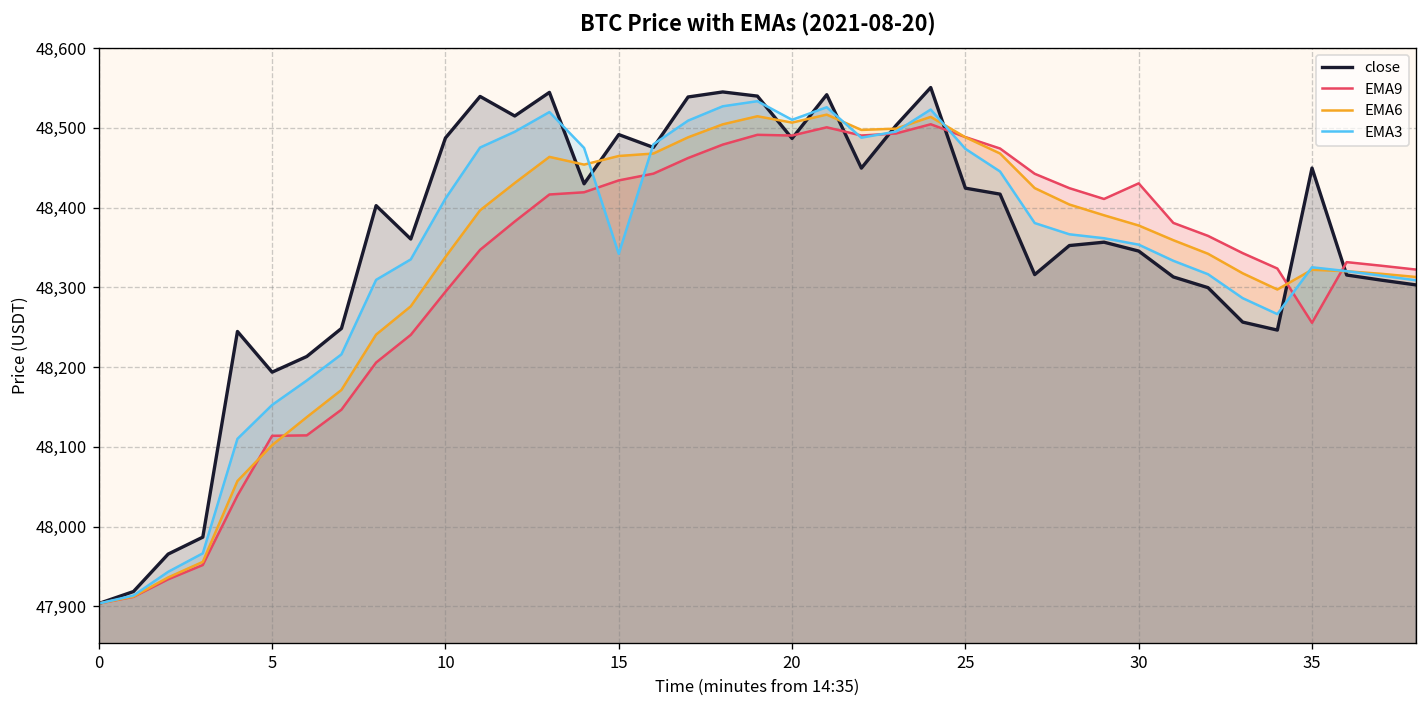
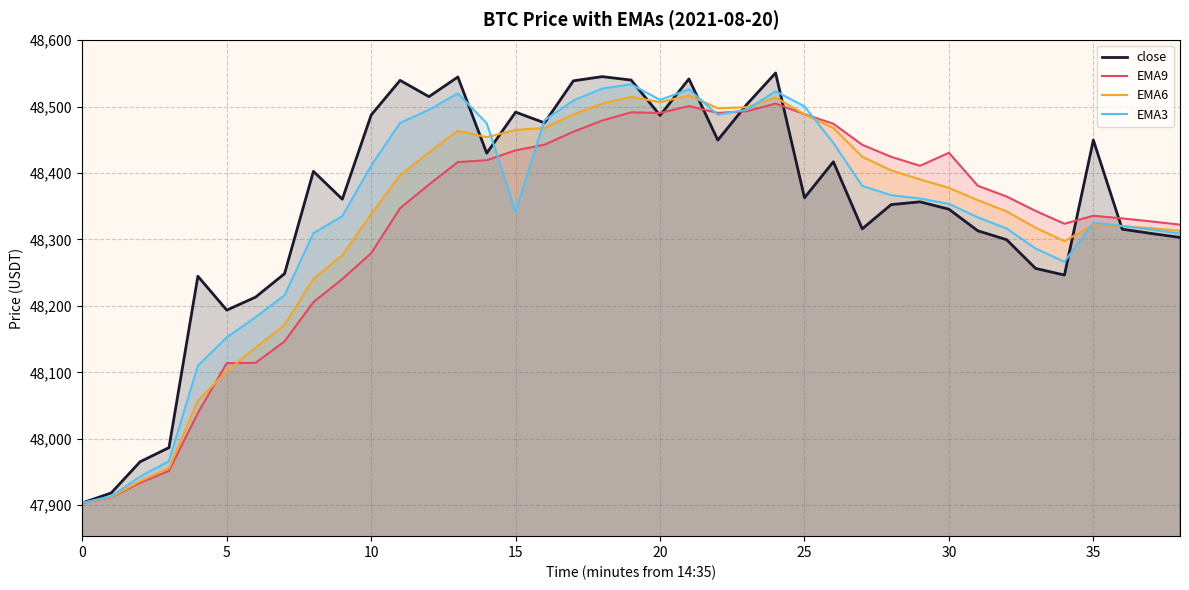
EMA9, 10: 48,290 -> 48,280
close, 25: 48,420 -> 48,360
EMA3, 25: 48,470 -> 48,500
EMA9, 35: 48,260 -> 48,340
